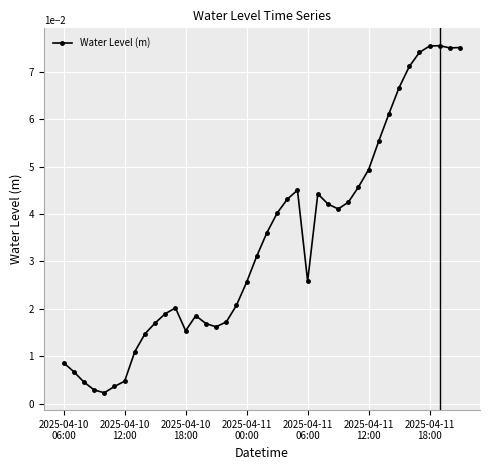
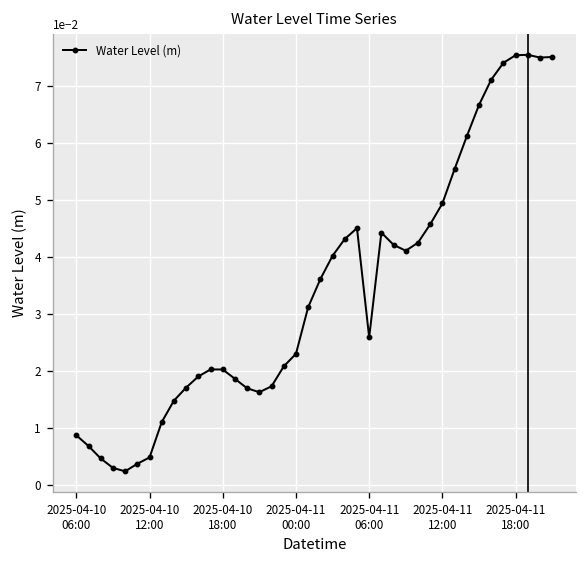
2025-04-10 18:00: 0.015 -> 0.020
2025-04-11 00:00: 0.026 -> 0.023
